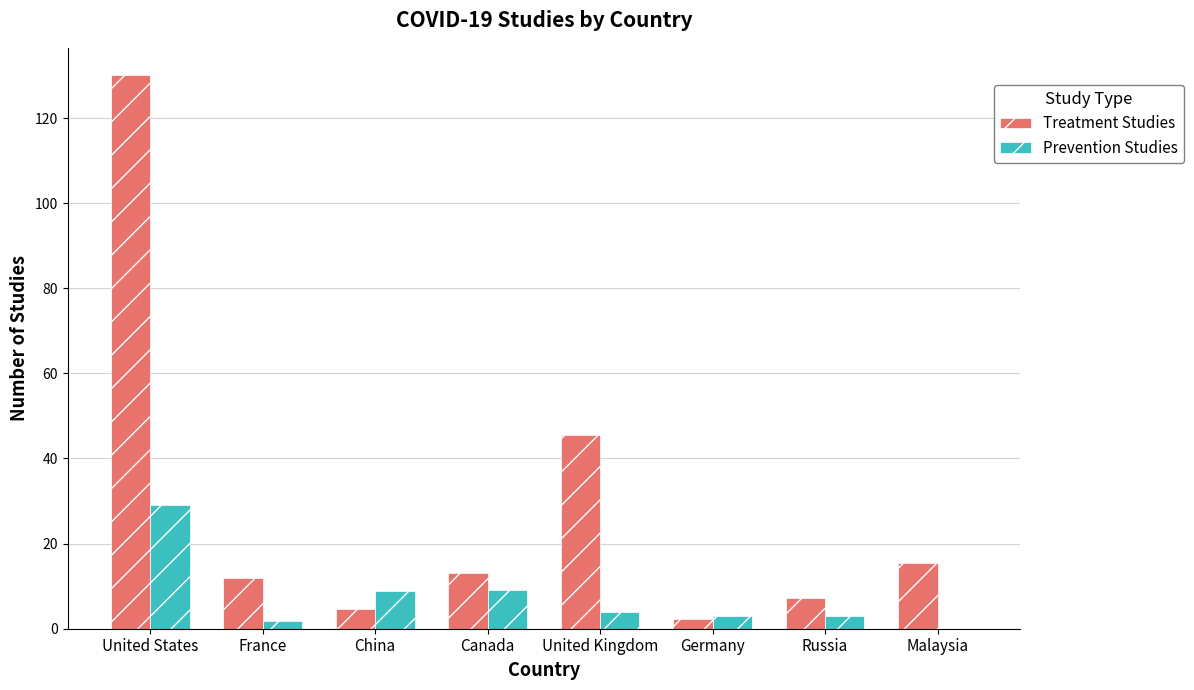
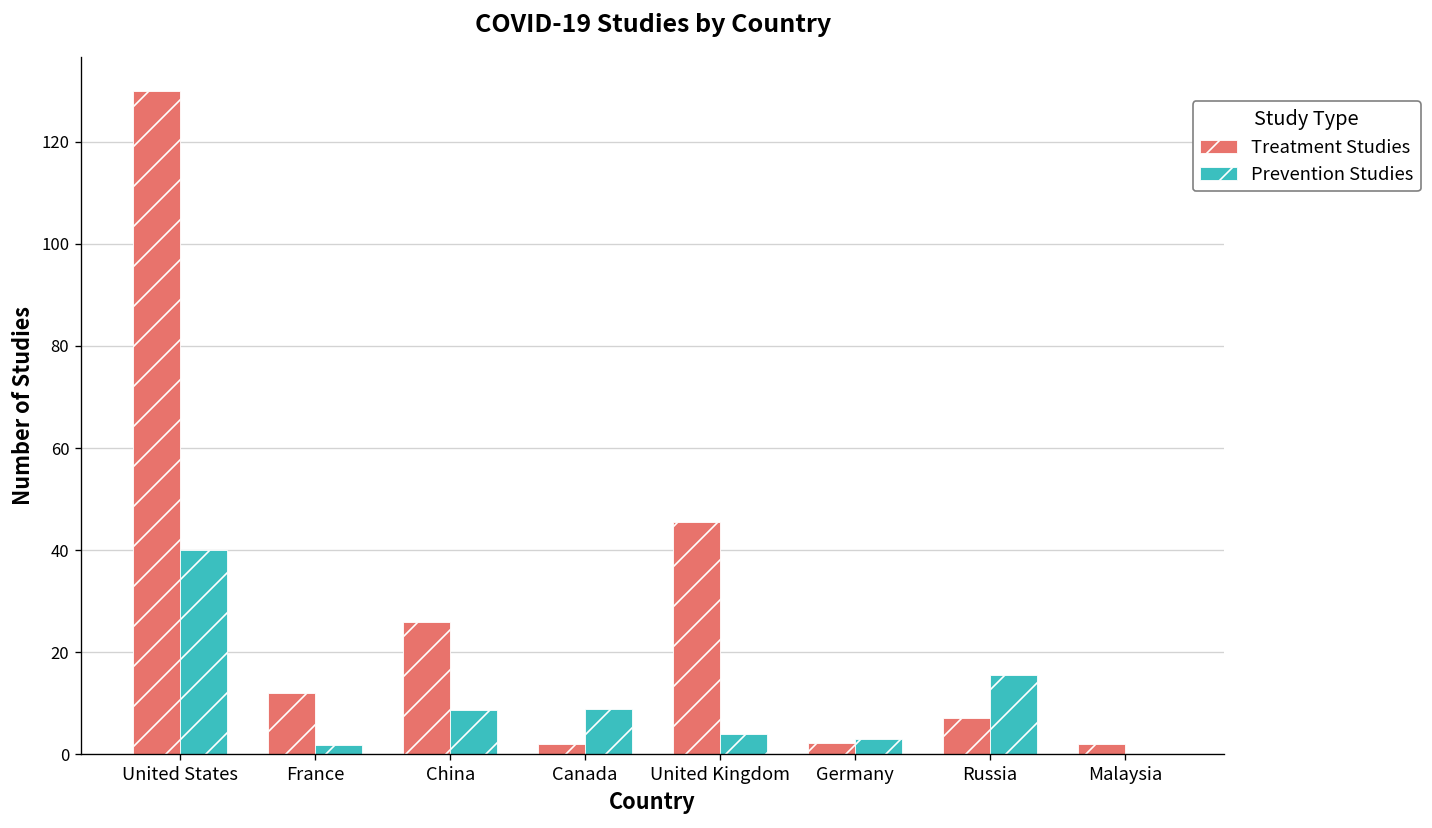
Prevention Studies, United States: 29 -> 40
Treatment Studies, China: 5 -> 26
Treatment Studies, Canada: 13 -> 2
Prevention Studies, Russia: 3 -> 16
Treatment Studies, Malaysia: 16 -> 2
